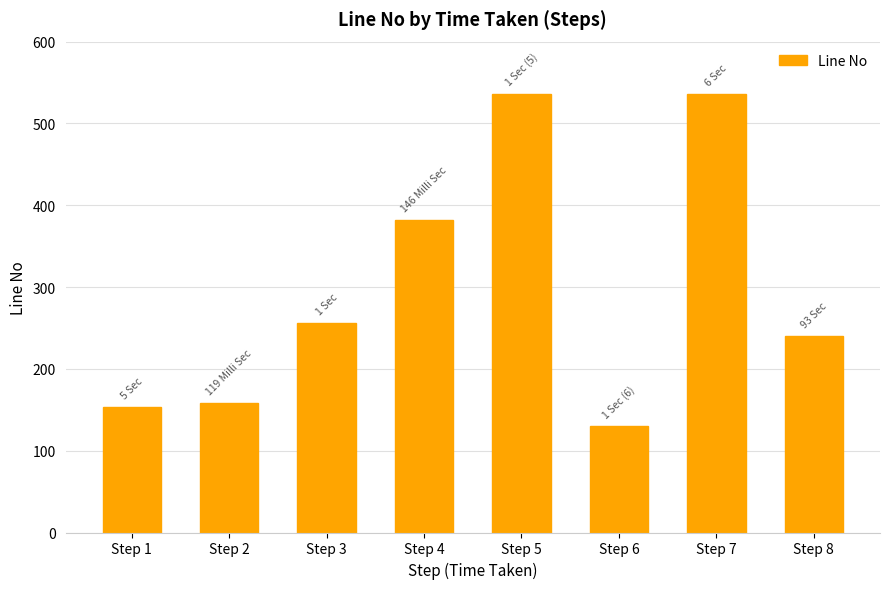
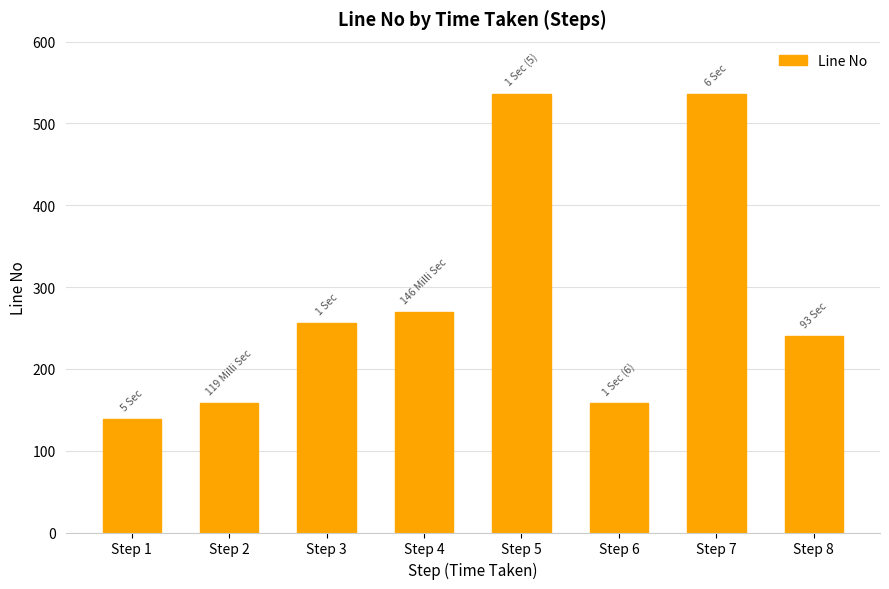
Step 1: 150 -> 140
Step 4: 380 -> 270
Step 6: 130 -> 160
